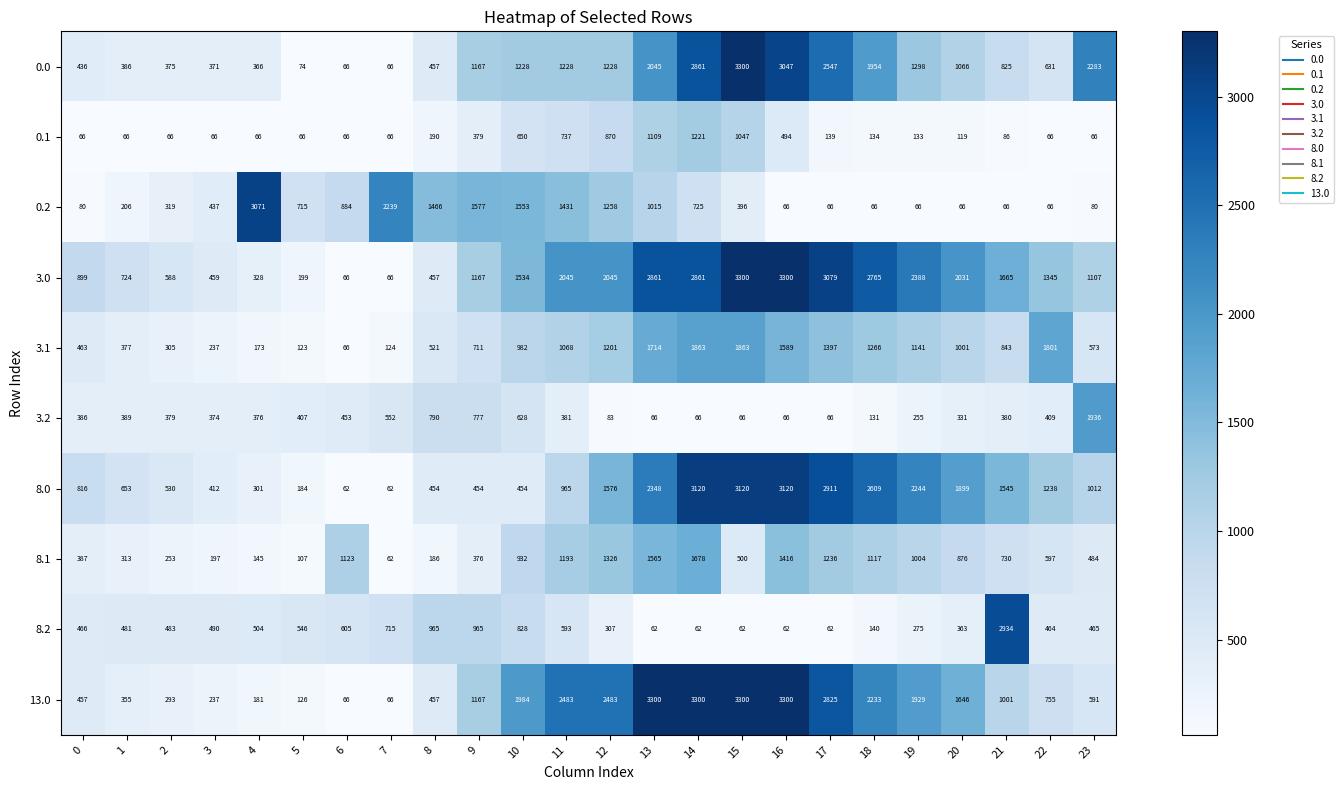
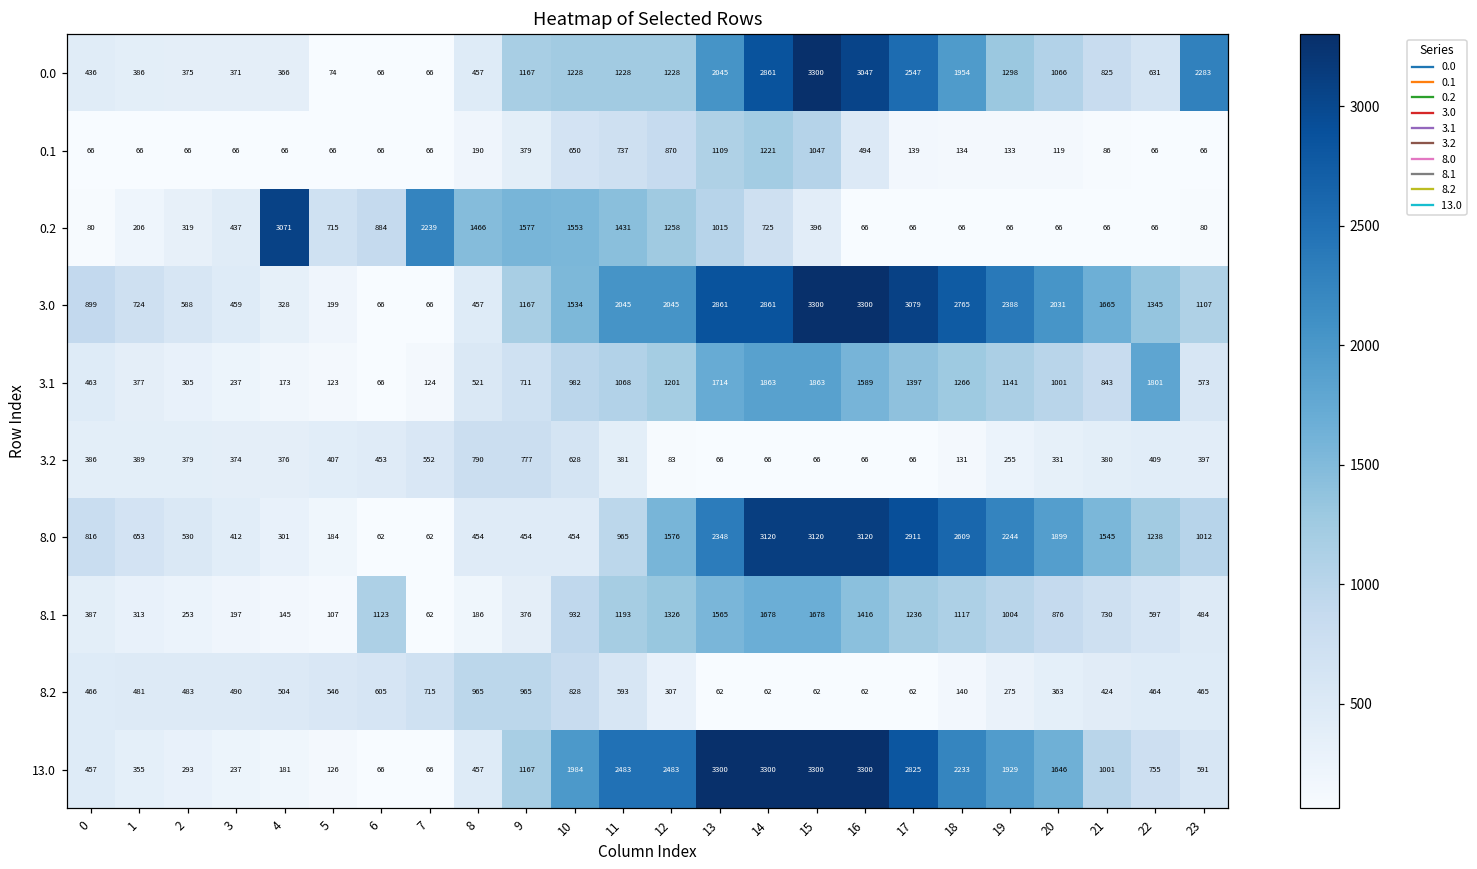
3.2, 23: 1936 -> 397
8.1, 15: 500 -> 1678
8.2, 21: 2934 -> 424
